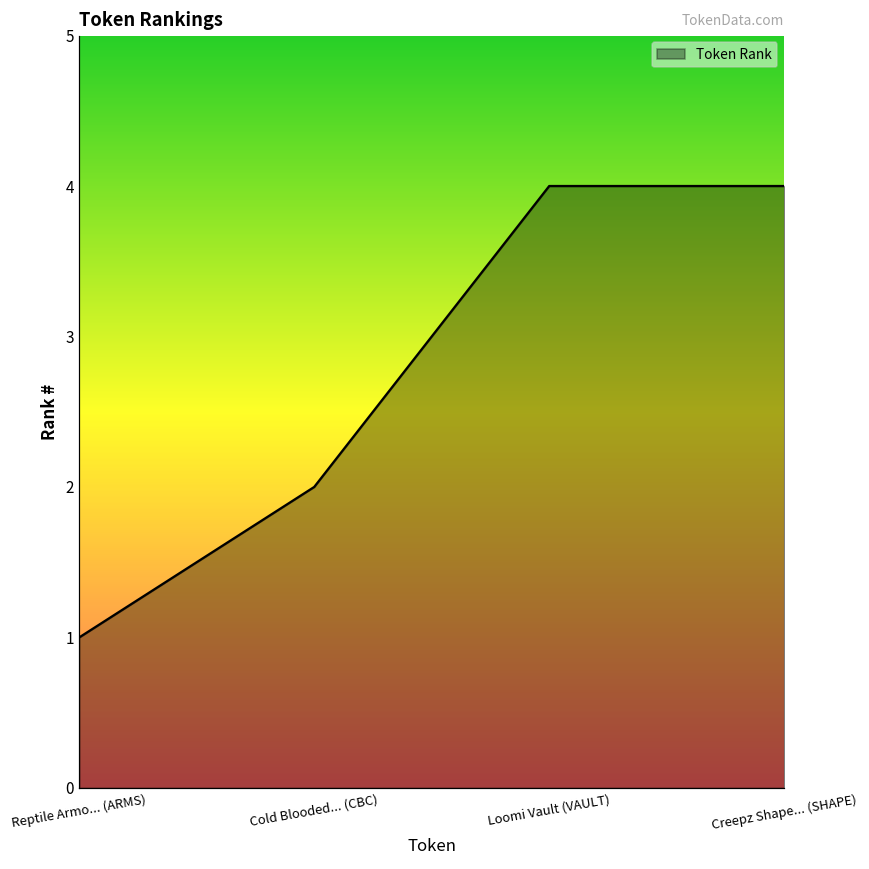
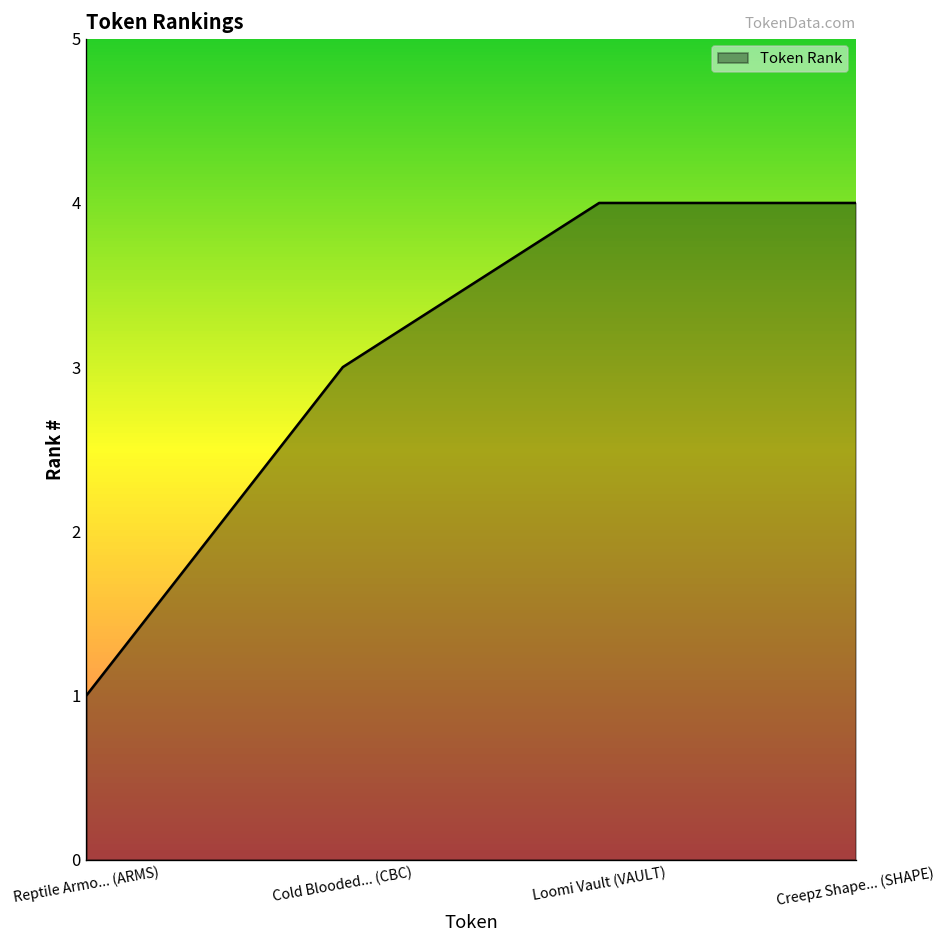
Cold Blooded... (CBC): 2 -> 3
